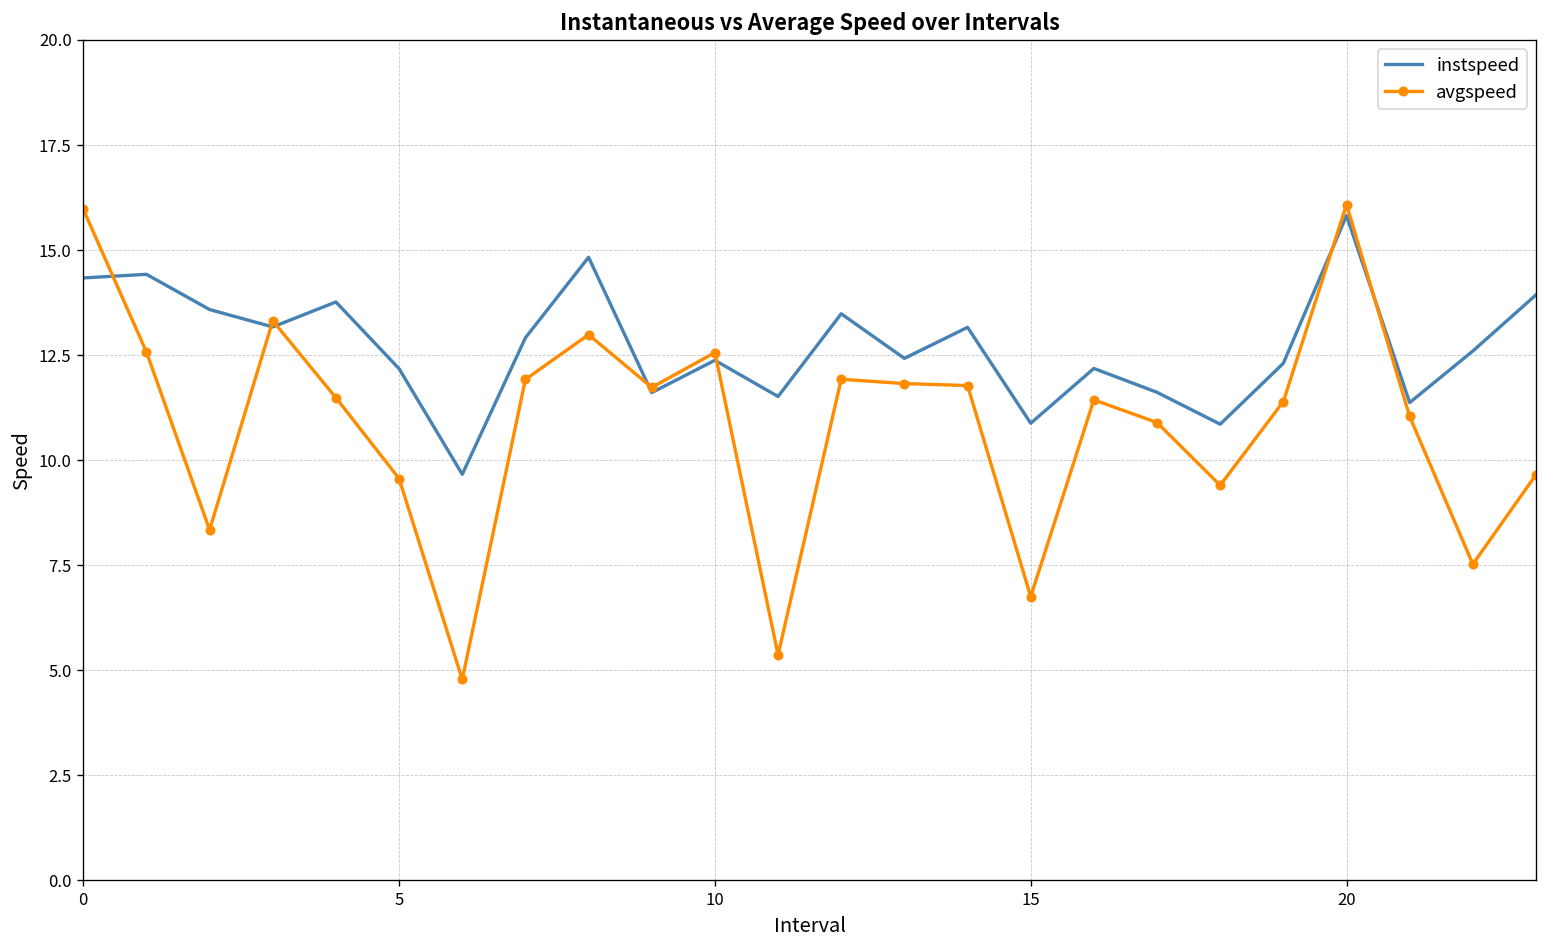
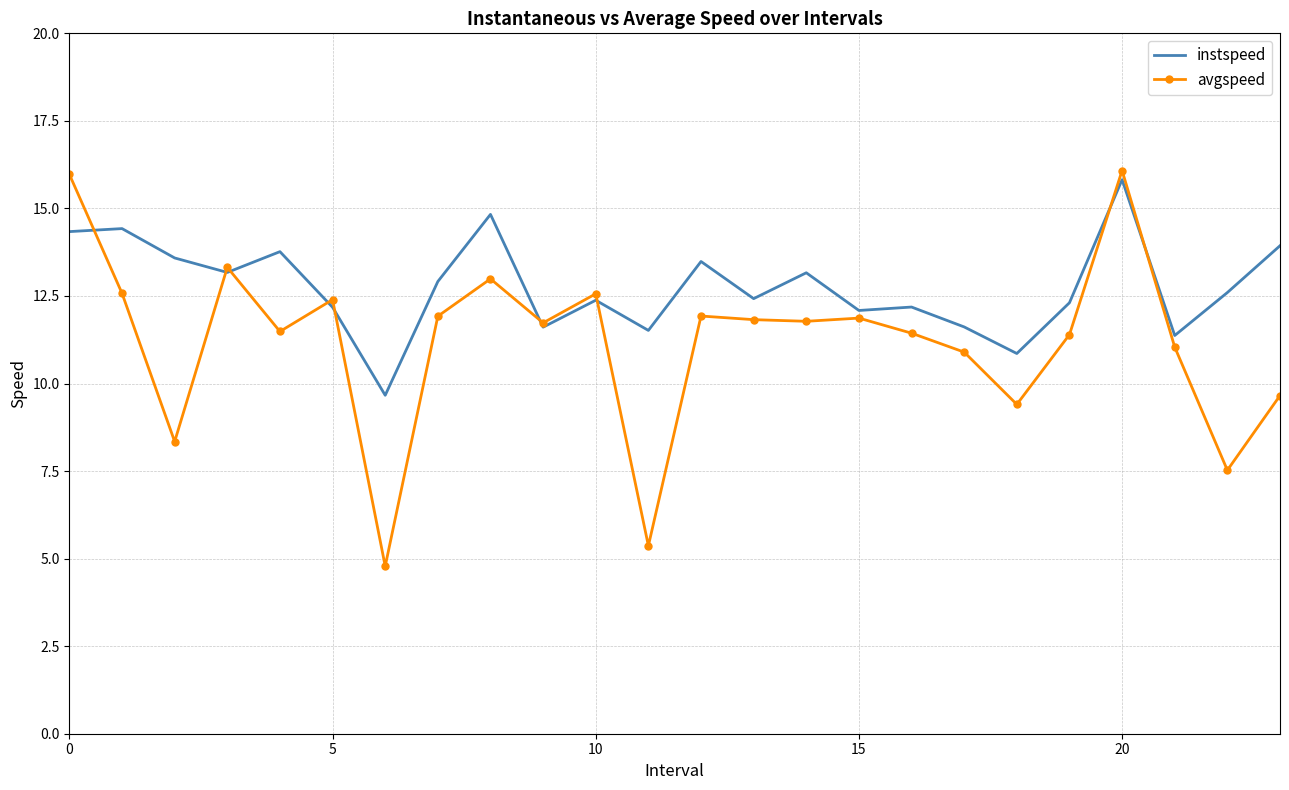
avgspeed, 5: 9.6 -> 12.4
instspeed, 15: 10.9 -> 12.1
avgspeed, 15: 6.8 -> 11.9
